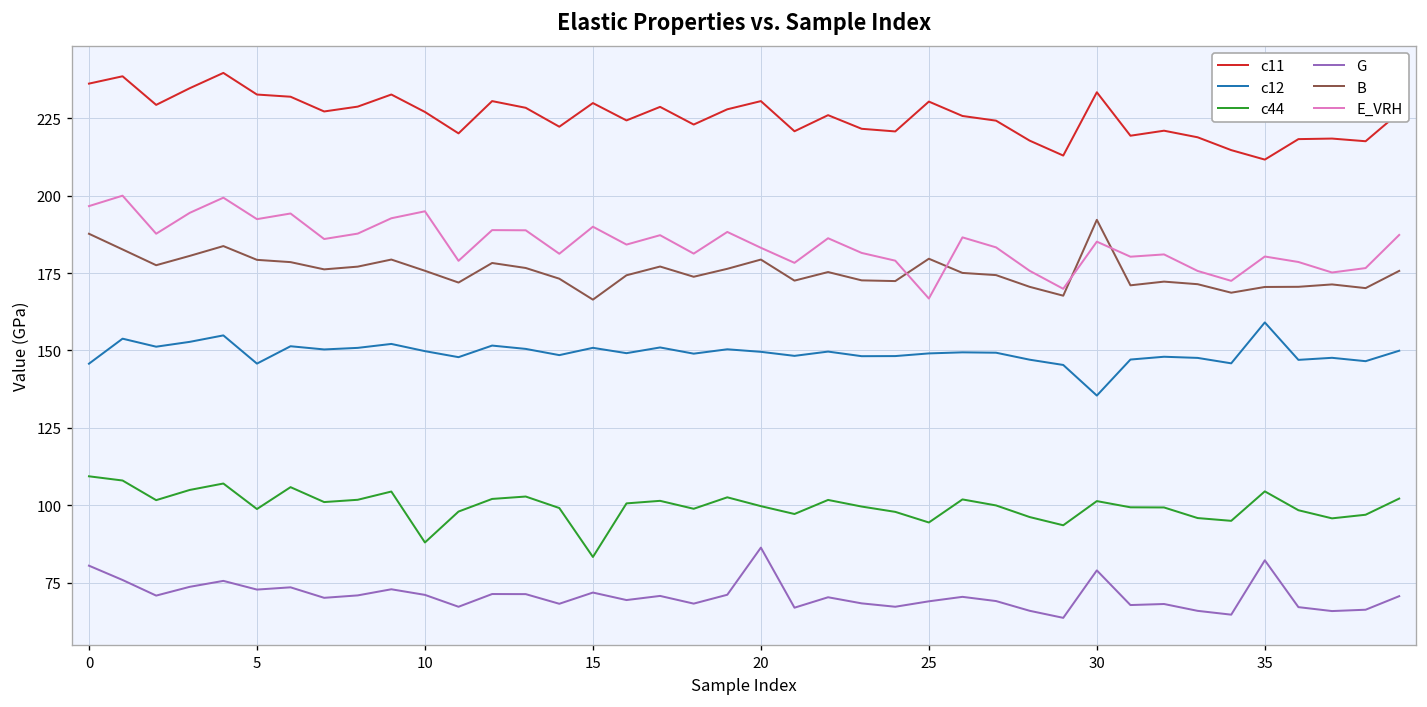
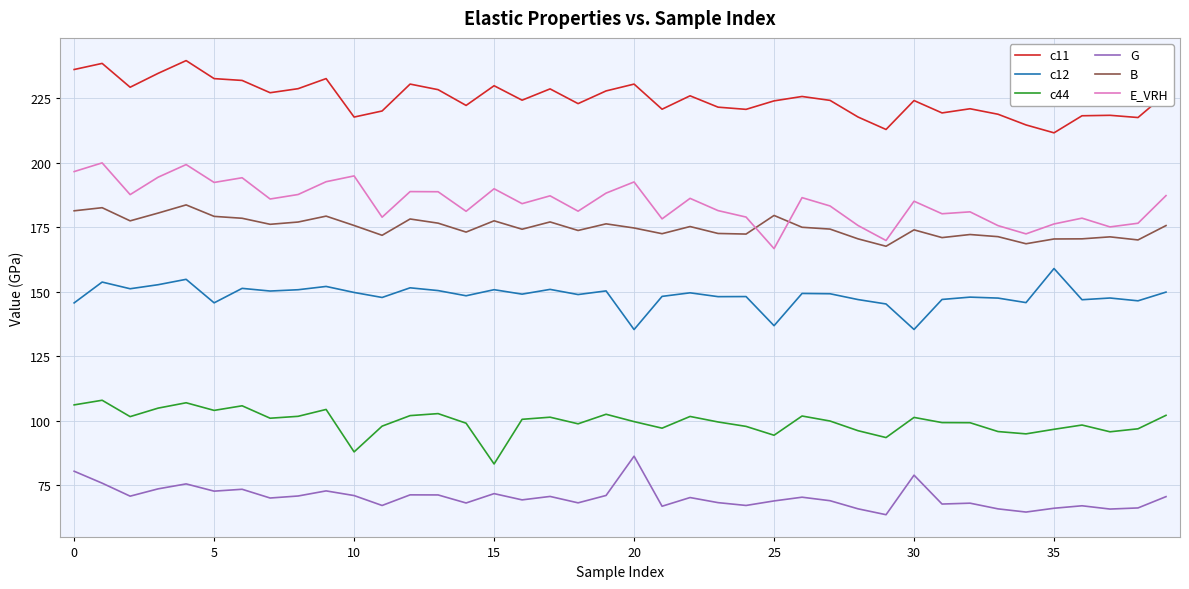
c44, 0: 109 -> 106
B, 0: 188 -> 181
c44, 5: 99 -> 104
c11, 10: 227 -> 218
B, 15: 166 -> 178
c12, 20: 150 -> 135
B, 20: 179 -> 175
E_VRH, 20: 183 -> 193
c11, 25: 230 -> 224
c12, 25: 149 -> 137
c11, 30: 233 -> 224
B, 30: 192 -> 174
c44, 35: 104 -> 97
G, 35: 82 -> 66
E_VRH, 35: 180 -> 176
